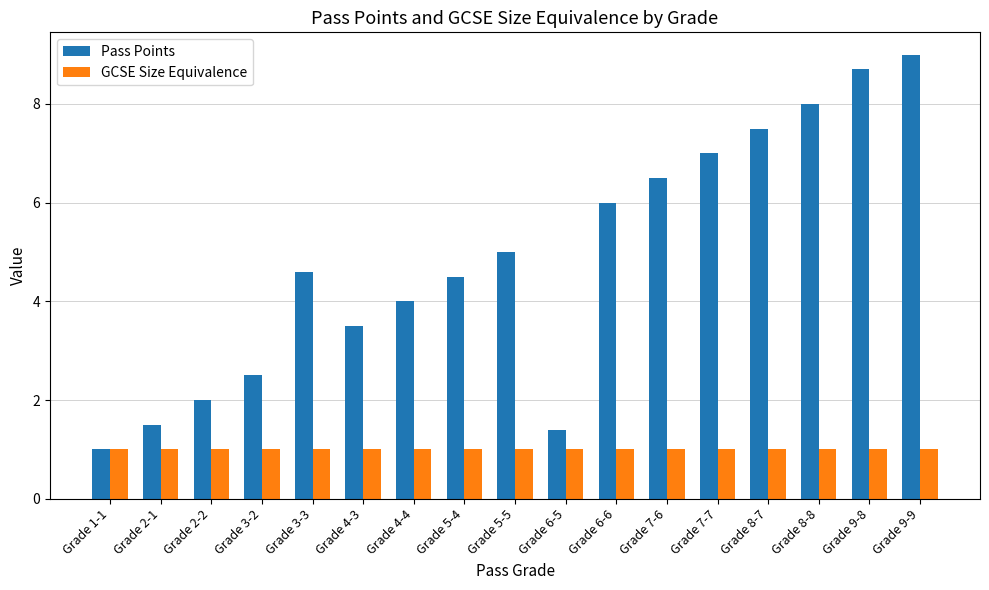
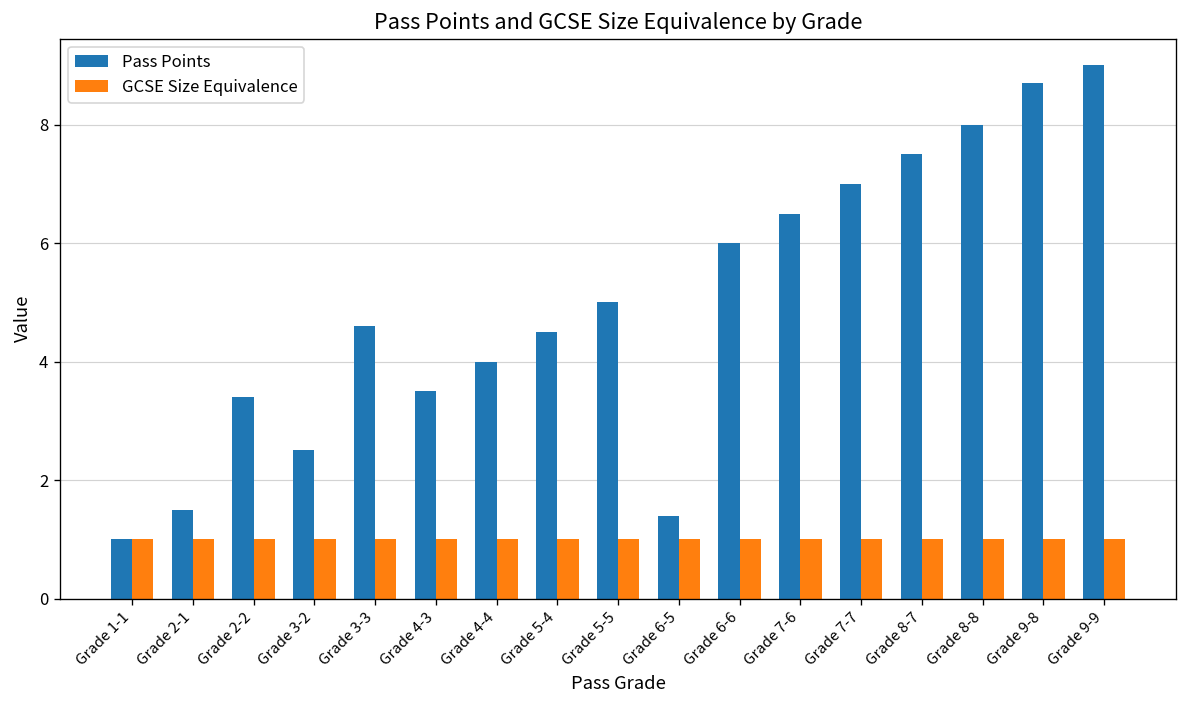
Pass Points, Grade 2-2: 2.0 -> 3.4
